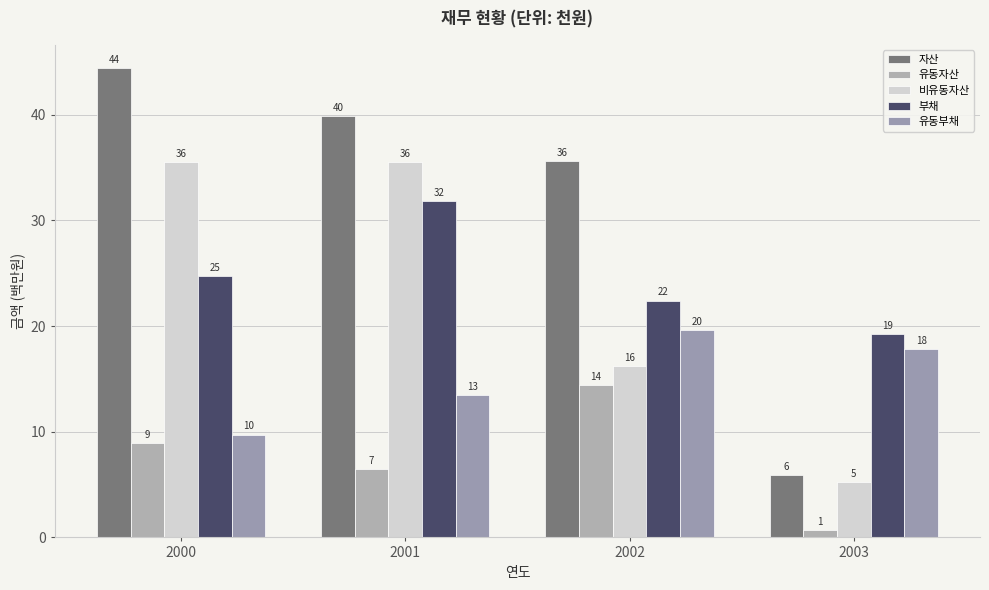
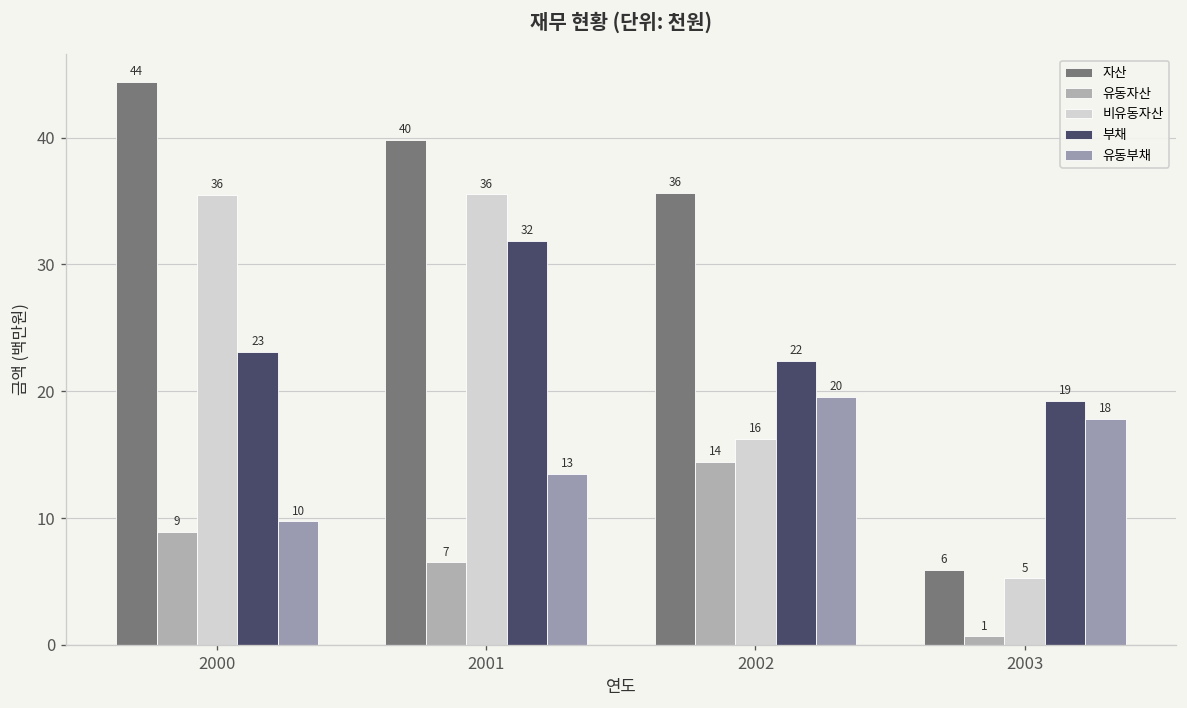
부채, 2000: 25 -> 23
